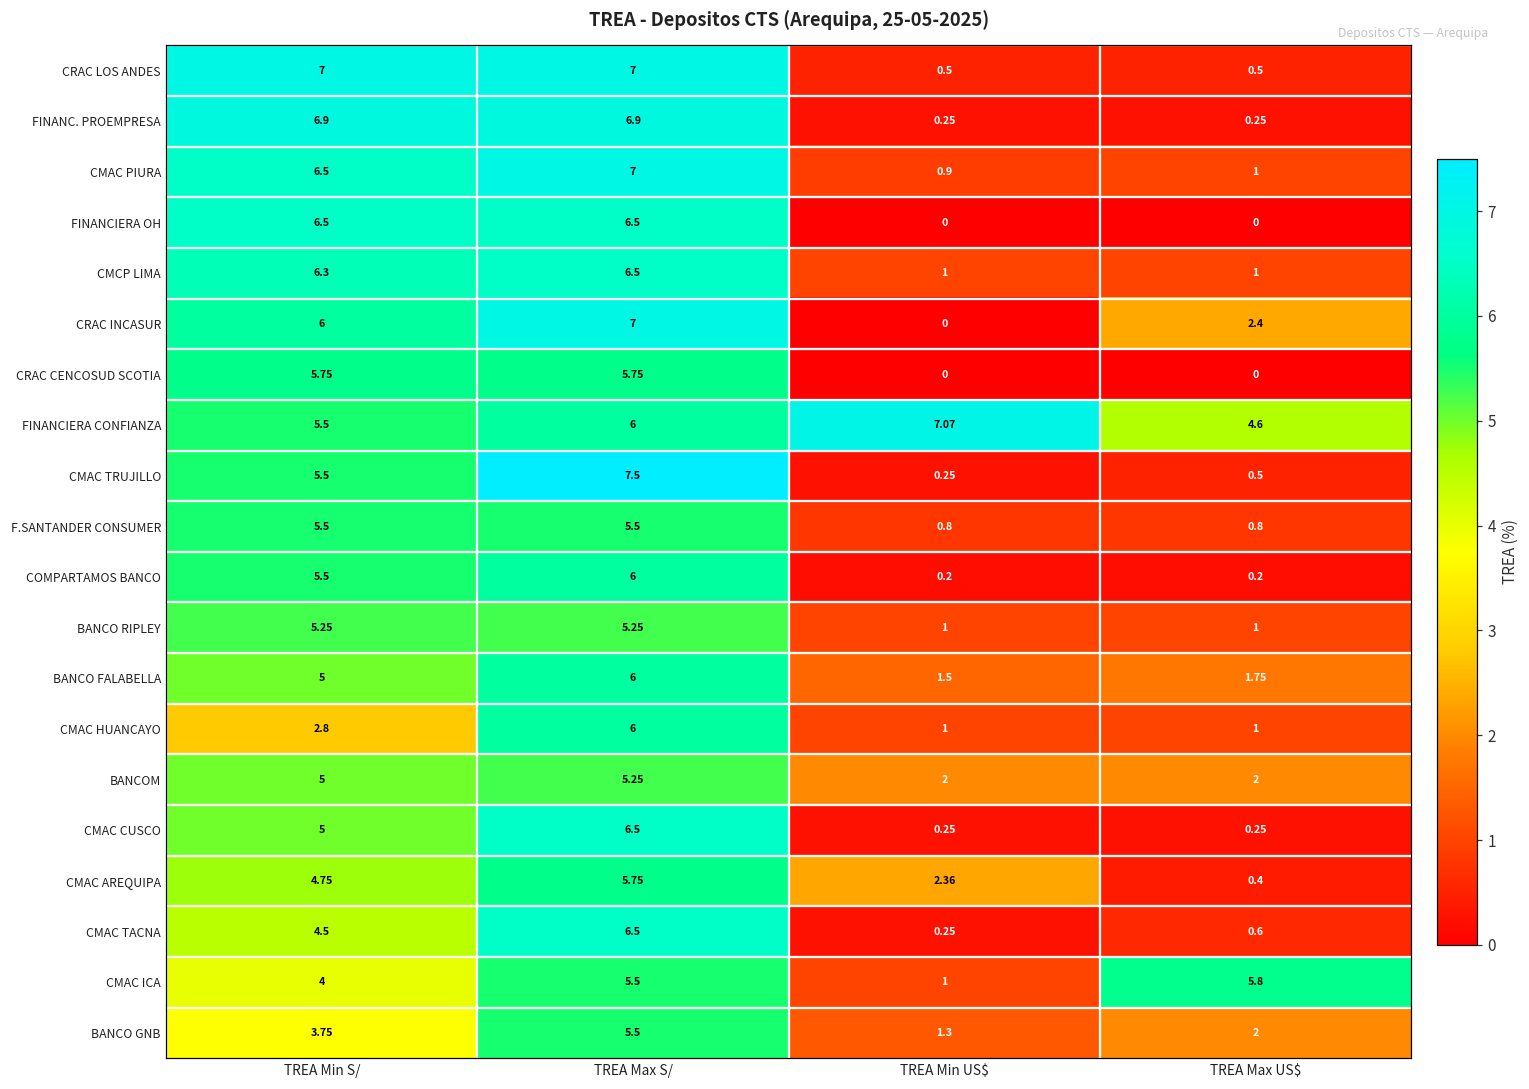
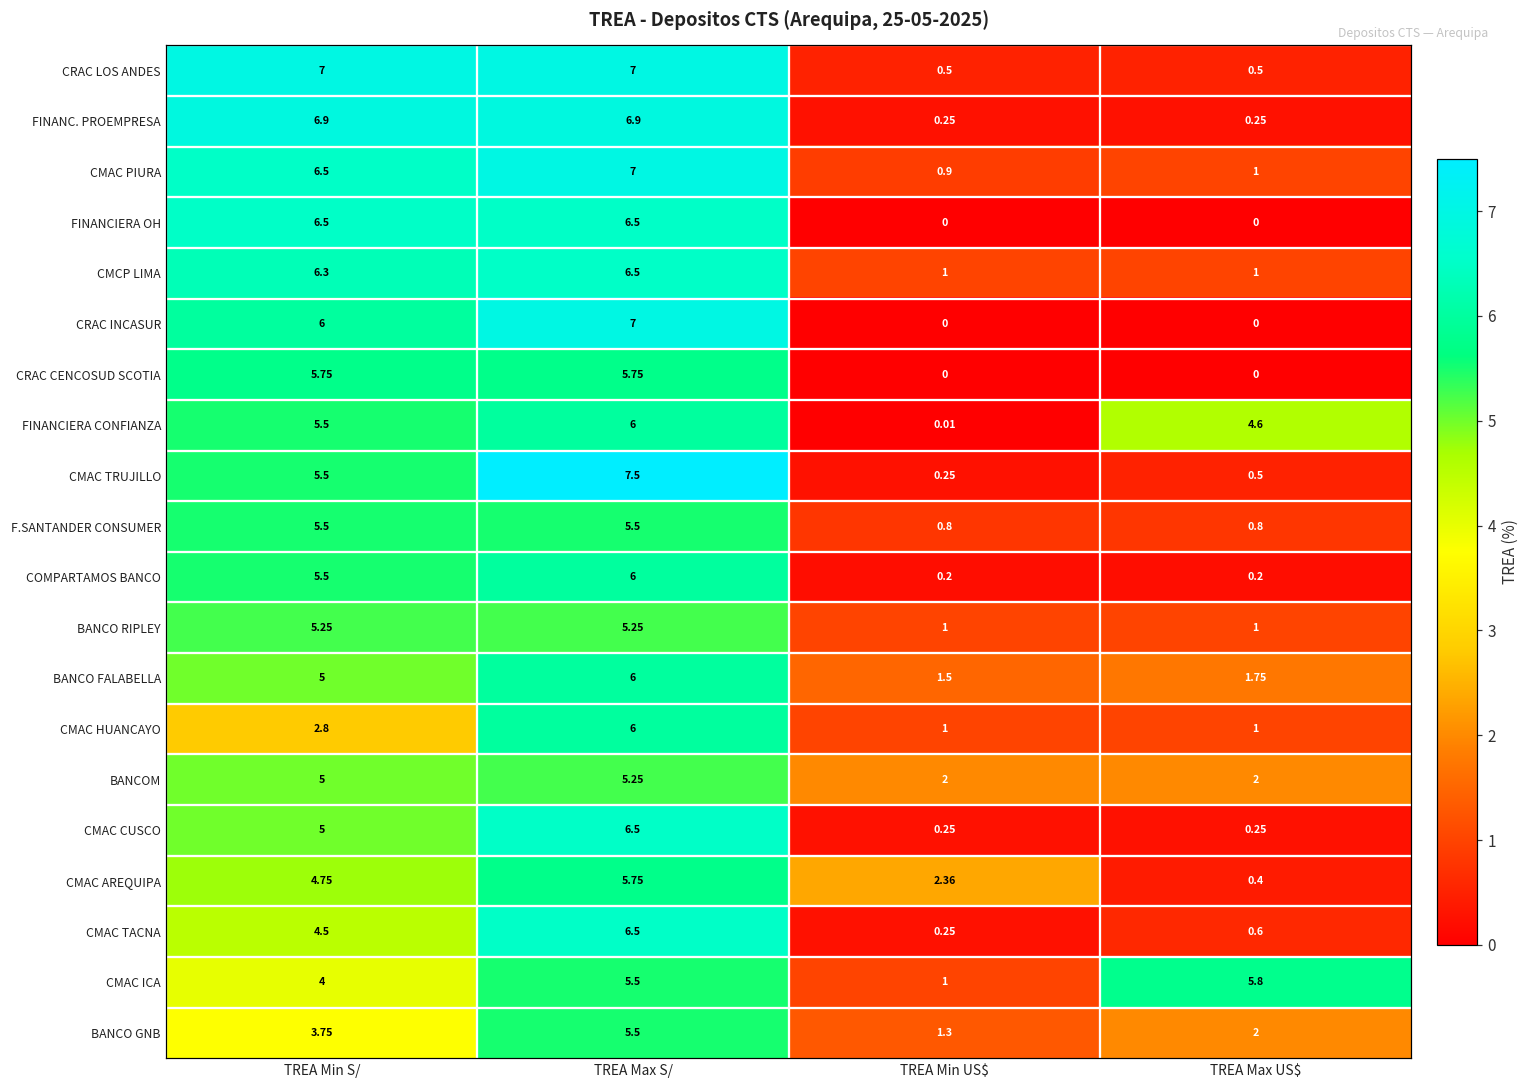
CRAC INCASUR, TREA Max US$: 2.4 -> 0
FINANCIERA CONFIANZA, TREA Min US$: 7.07 -> 0.01
